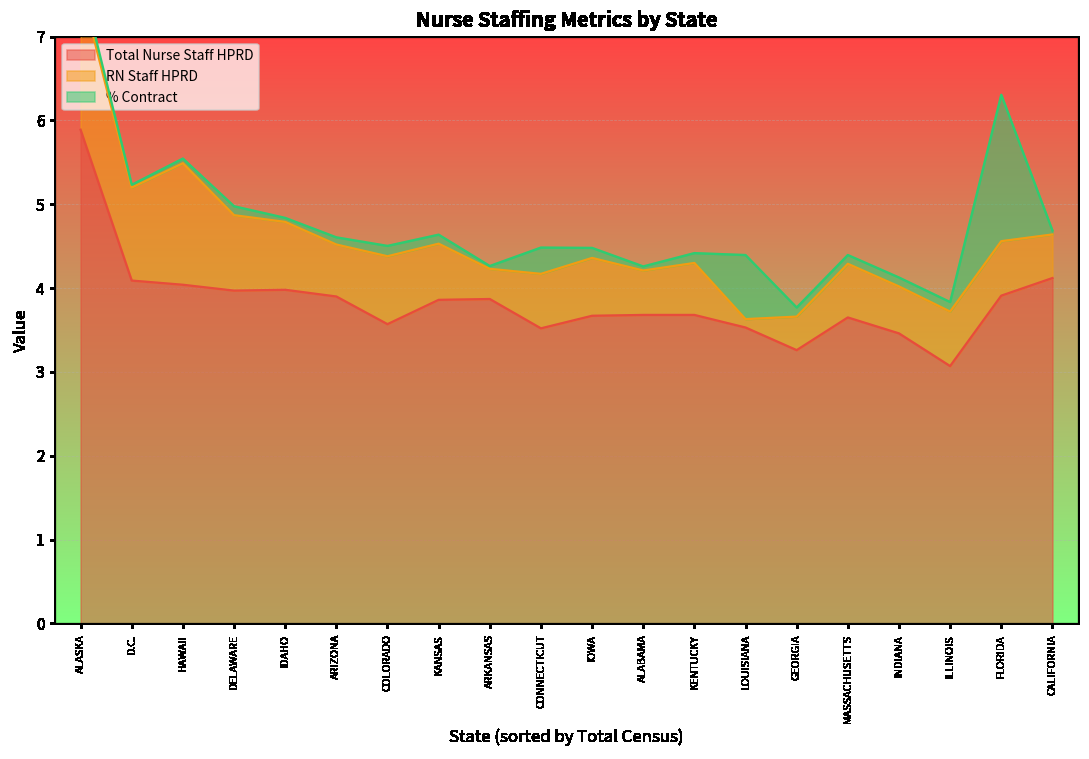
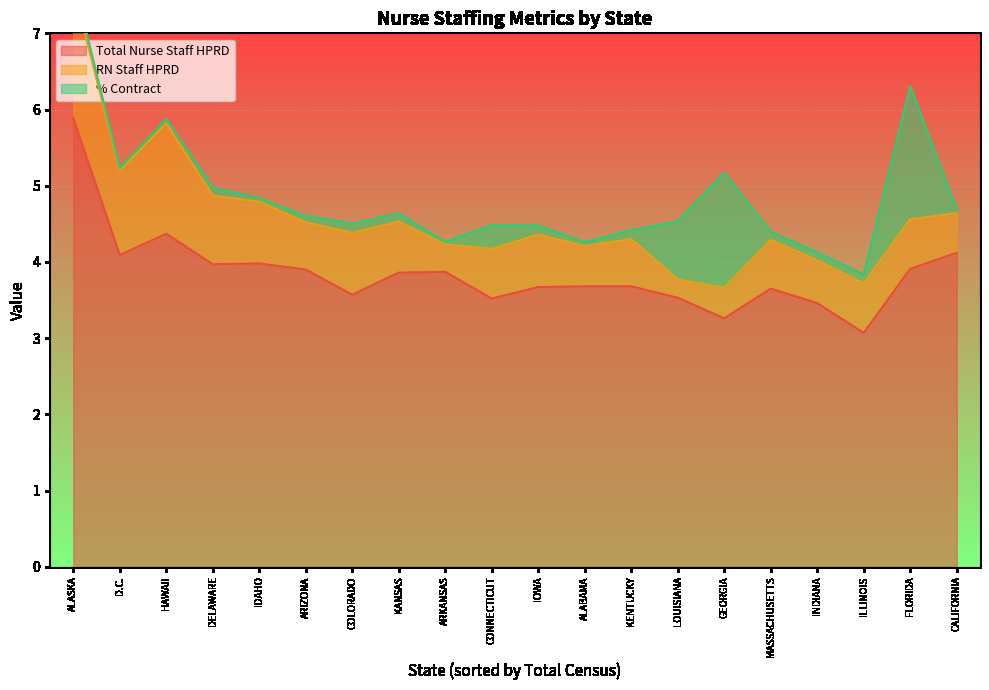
Total Nurse Staff HPRD, HAWAII: 4.0 -> 4.4
RN Staff HPRD, LOUISIANA: 0.1 -> 0.2
% Contract, GEORGIA: 0.1 -> 1.5
